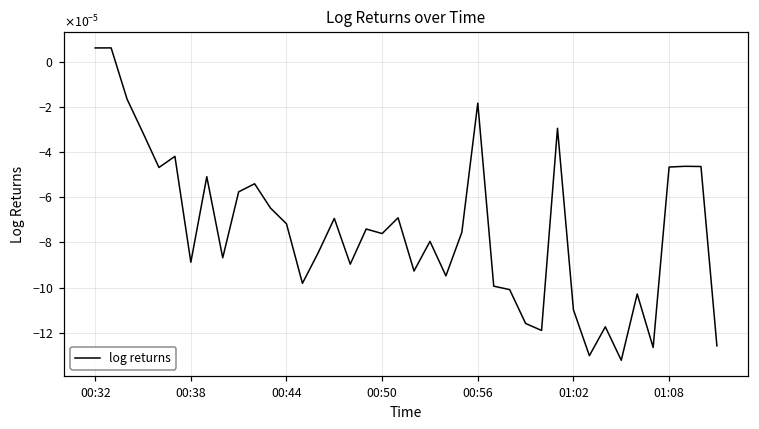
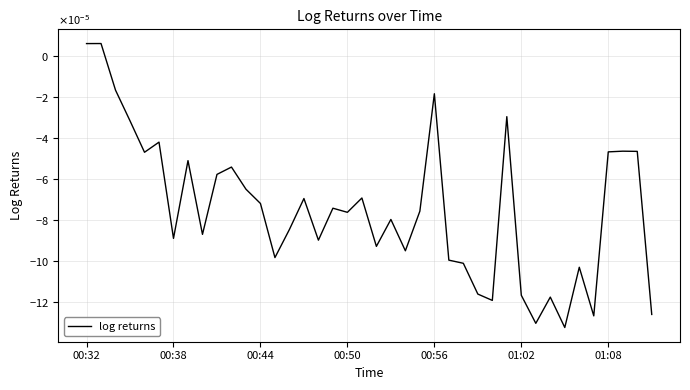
01:02: -0.000110 -> -0.000117
